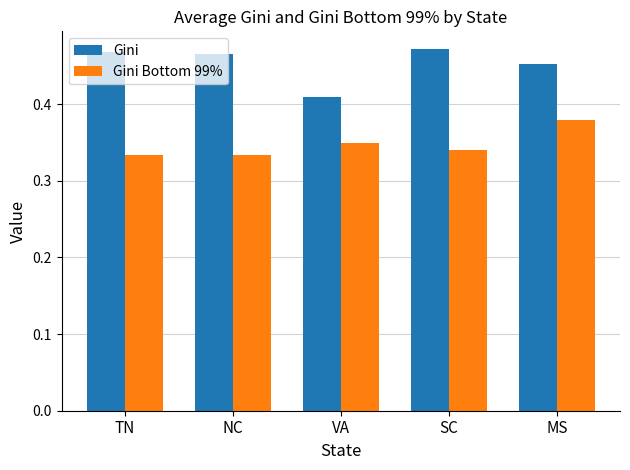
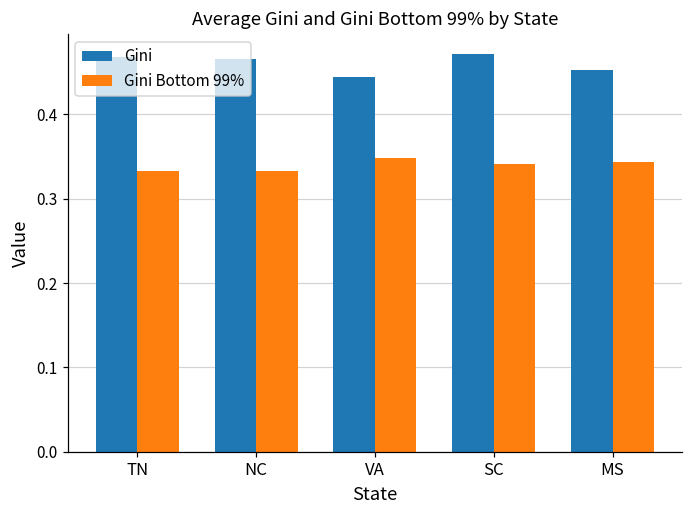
Gini, VA: 0.41 -> 0.44
Gini Bottom 99%, MS: 0.38 -> 0.34
